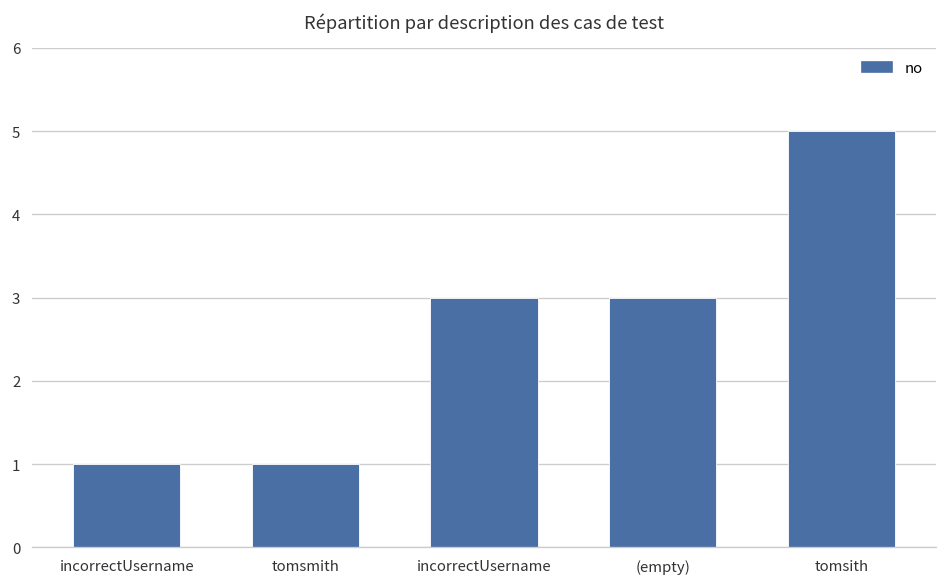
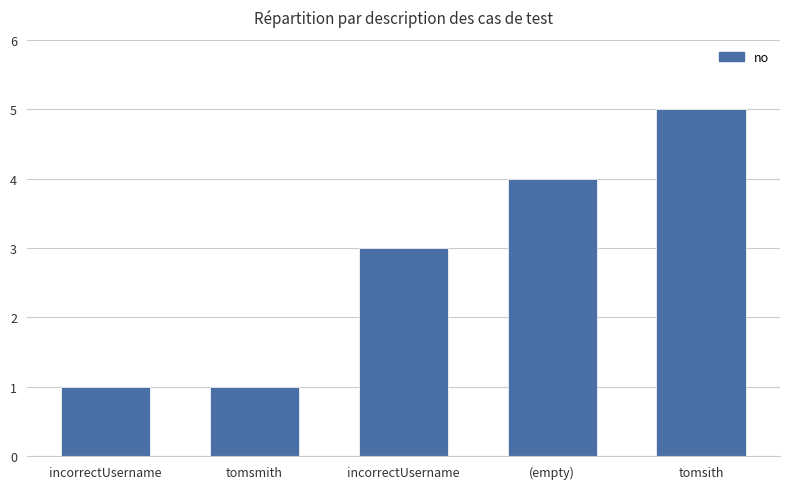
(empty): 3 -> 4
